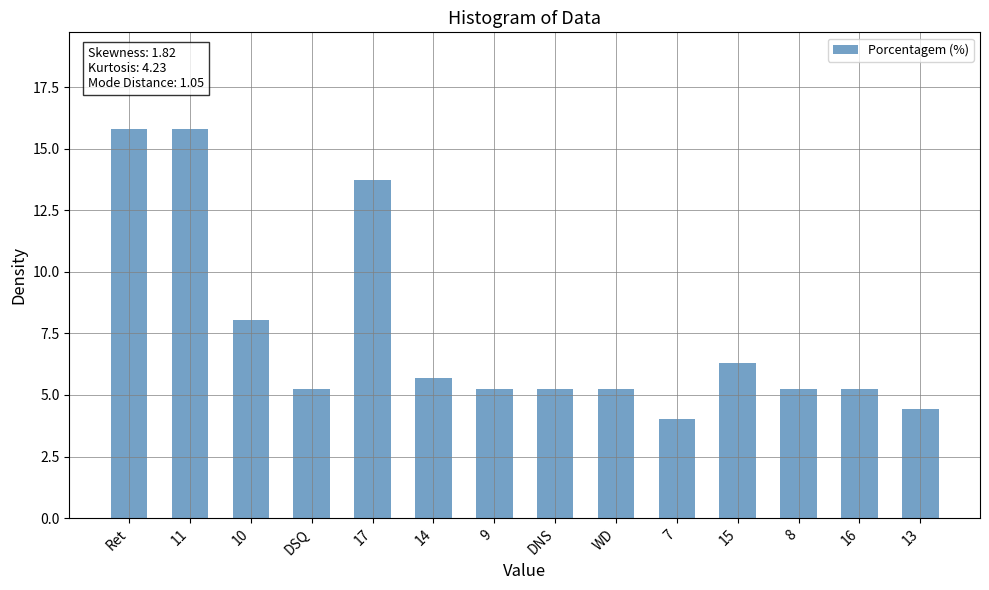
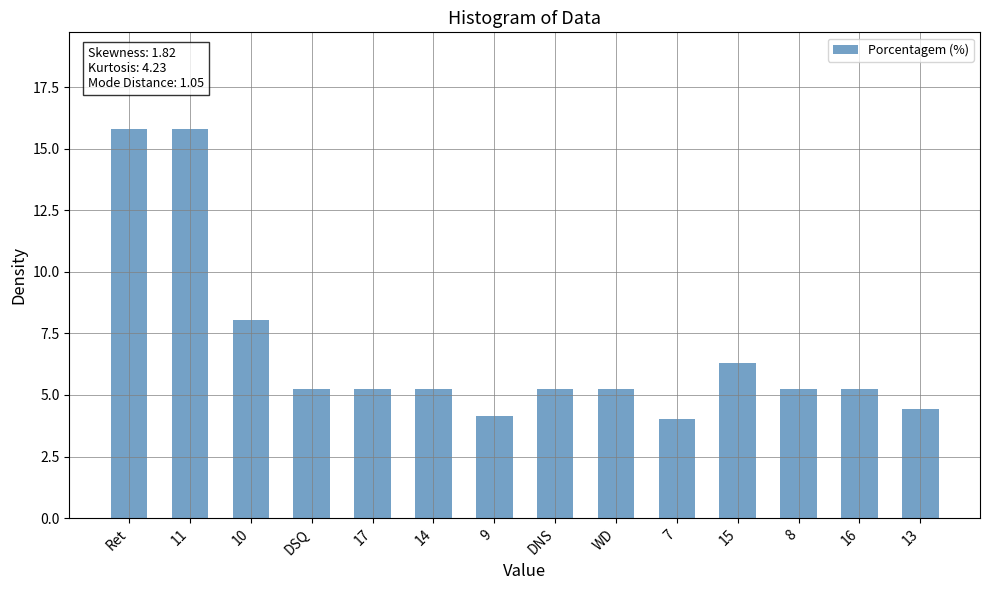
17: 13.7 -> 5.3
14: 5.7 -> 5.3
9: 5.3 -> 4.2
